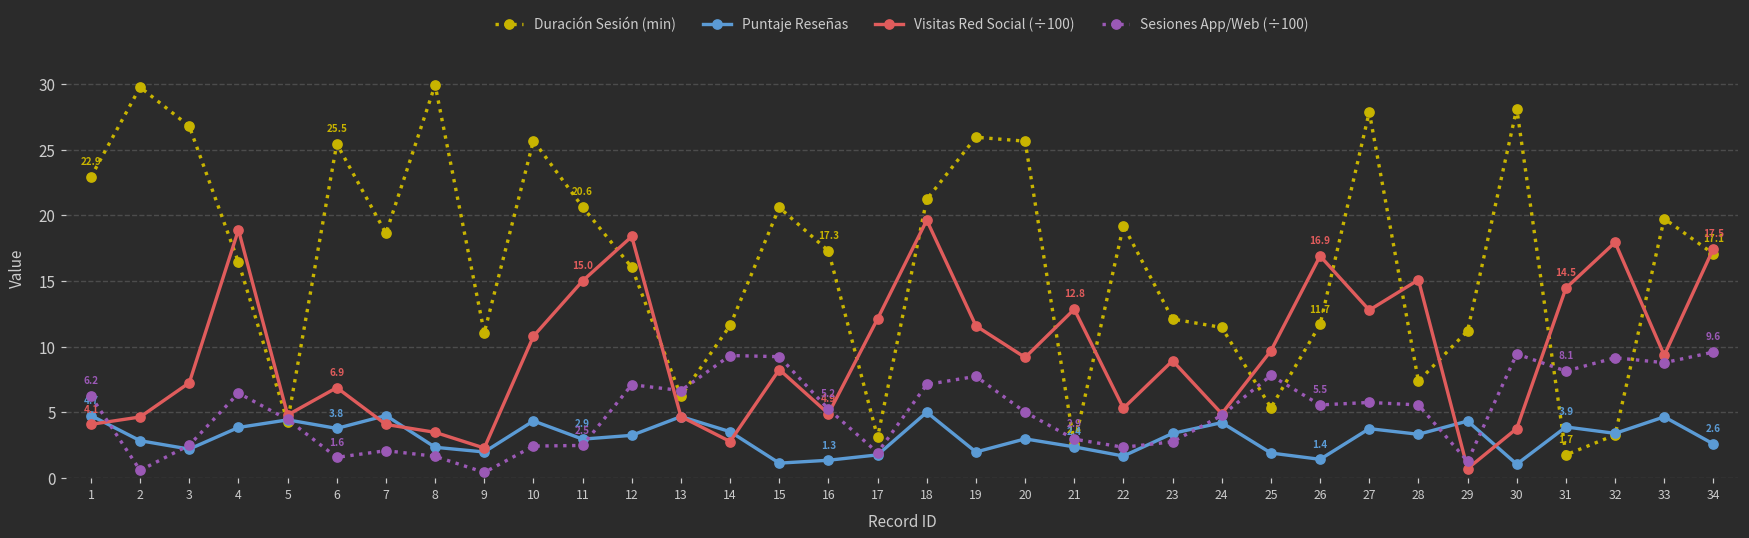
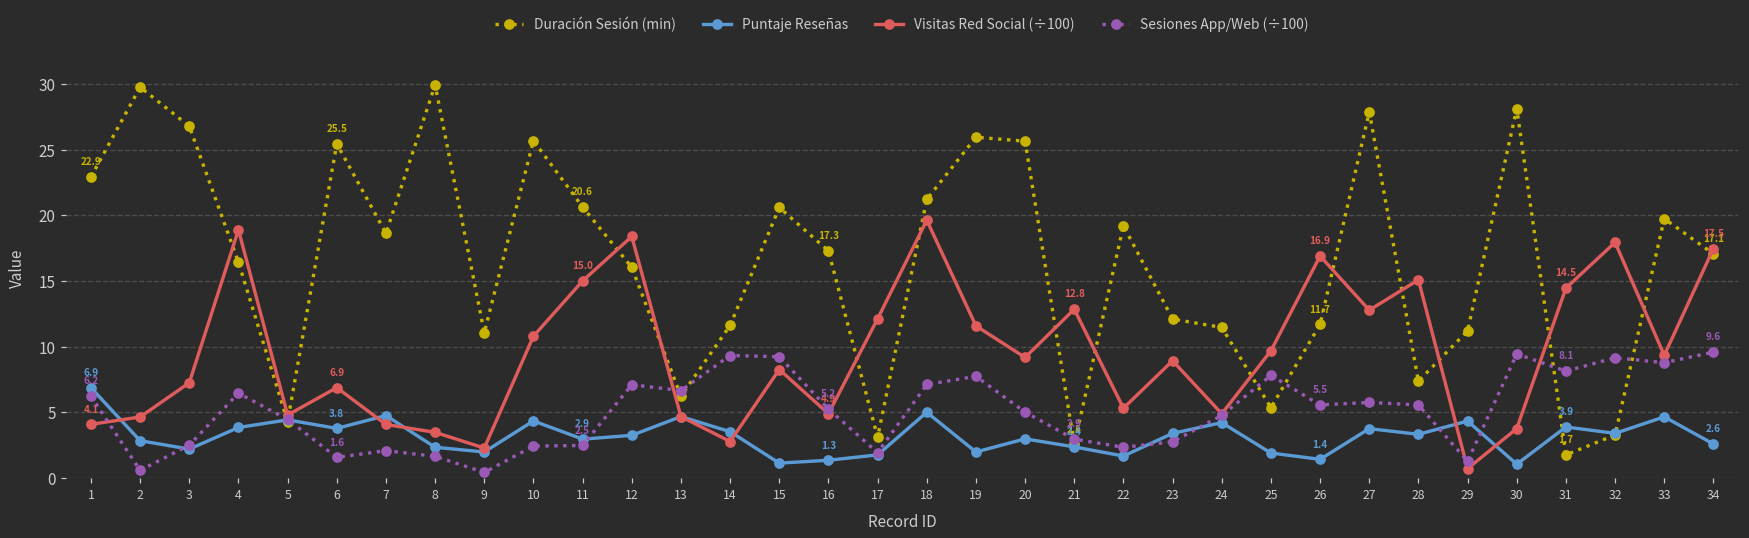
Puntaje Reseñas, 1: 4.7 -> 6.9
